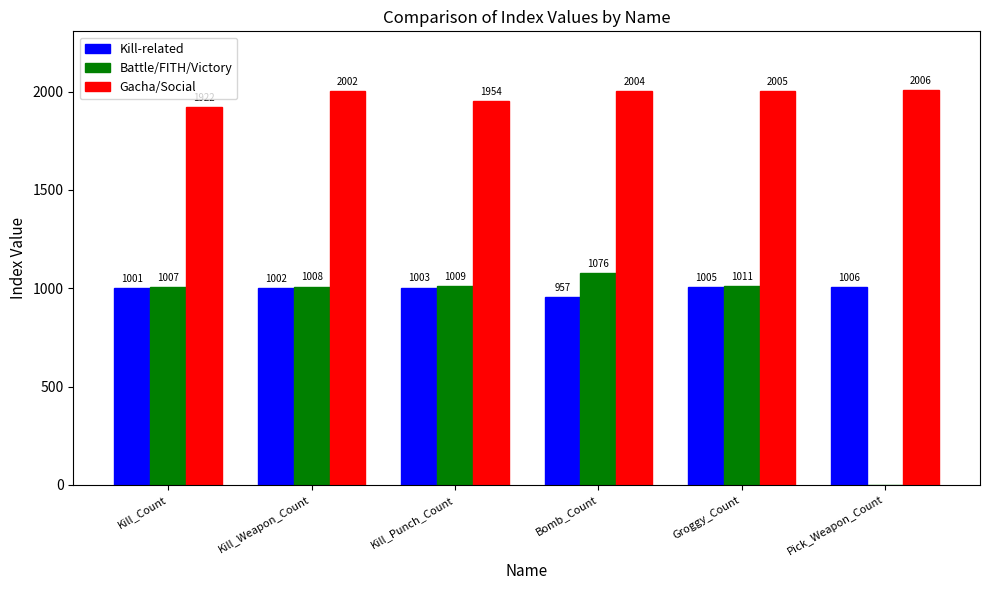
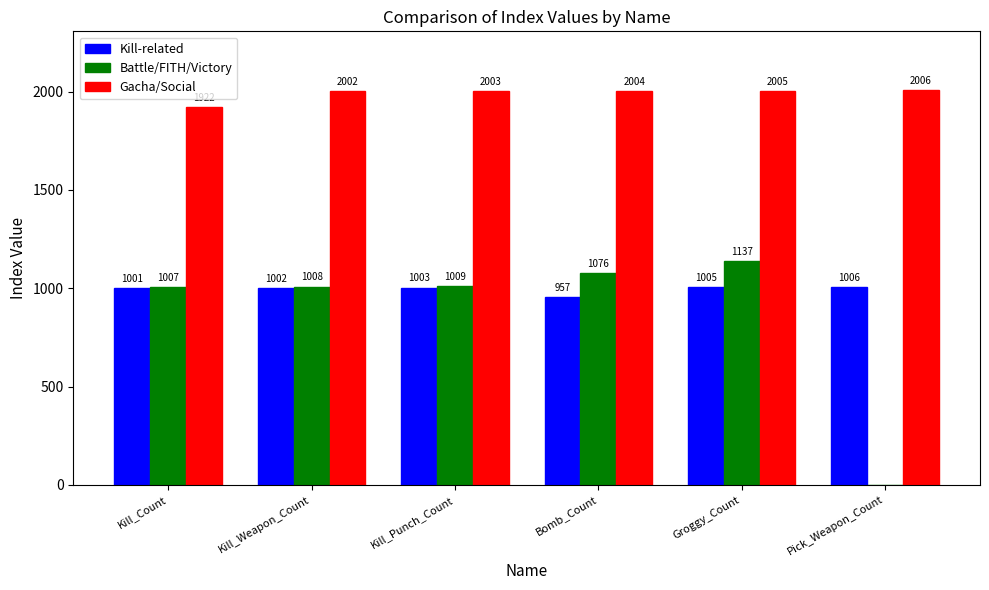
Gacha/Social, Kill_Punch_Count: 1954 -> 2003
Battle/FITH/Victory, Groggy_Count: 1011 -> 1137
